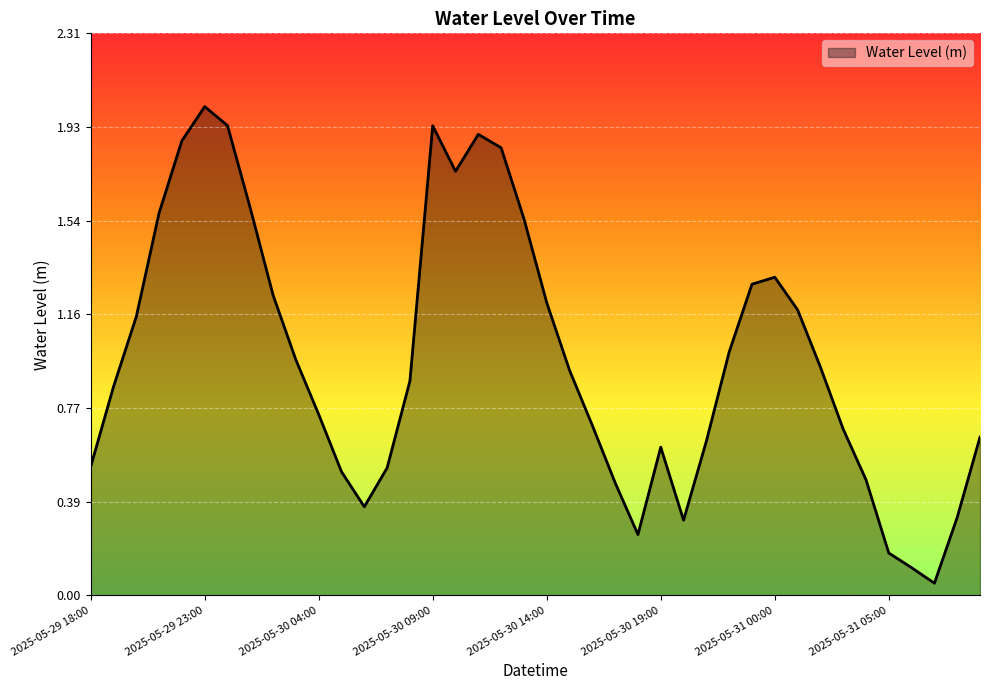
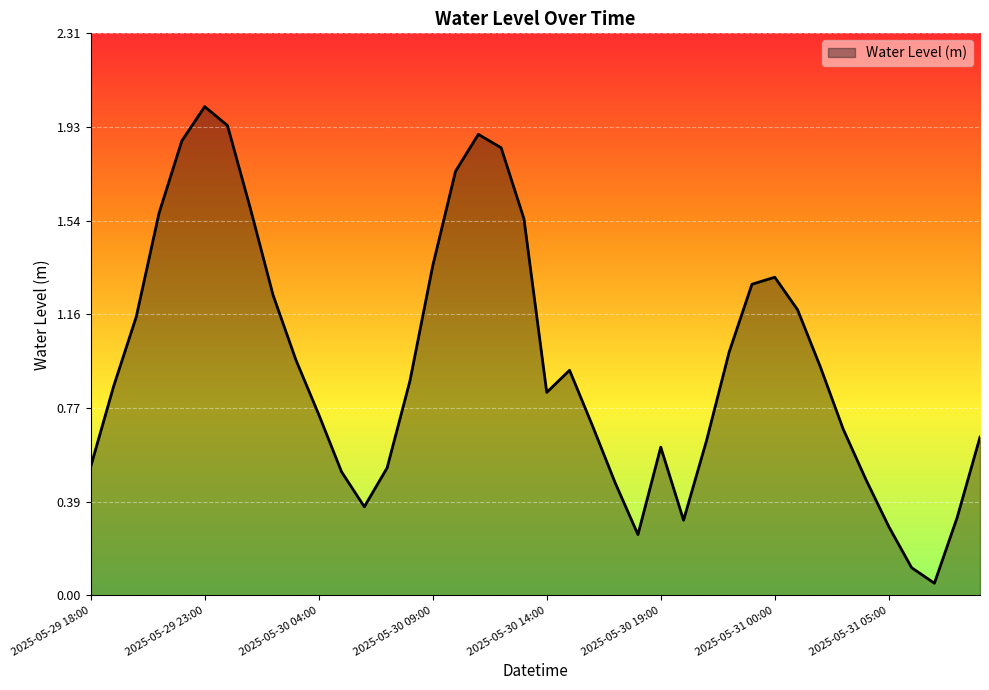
2025-05-30 09:00: 1.93 -> 1.35
2025-05-30 14:00: 1.20 -> 0.83
2025-05-31 05:00: 0.17 -> 0.28
